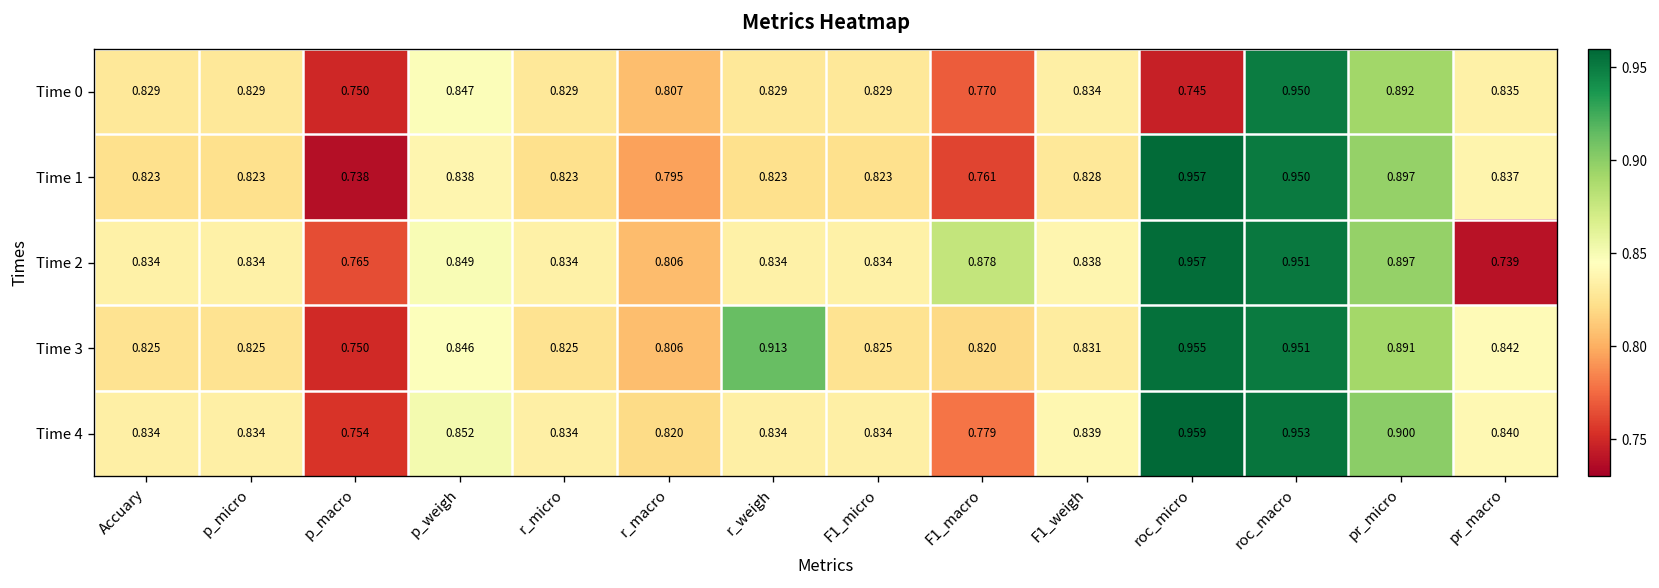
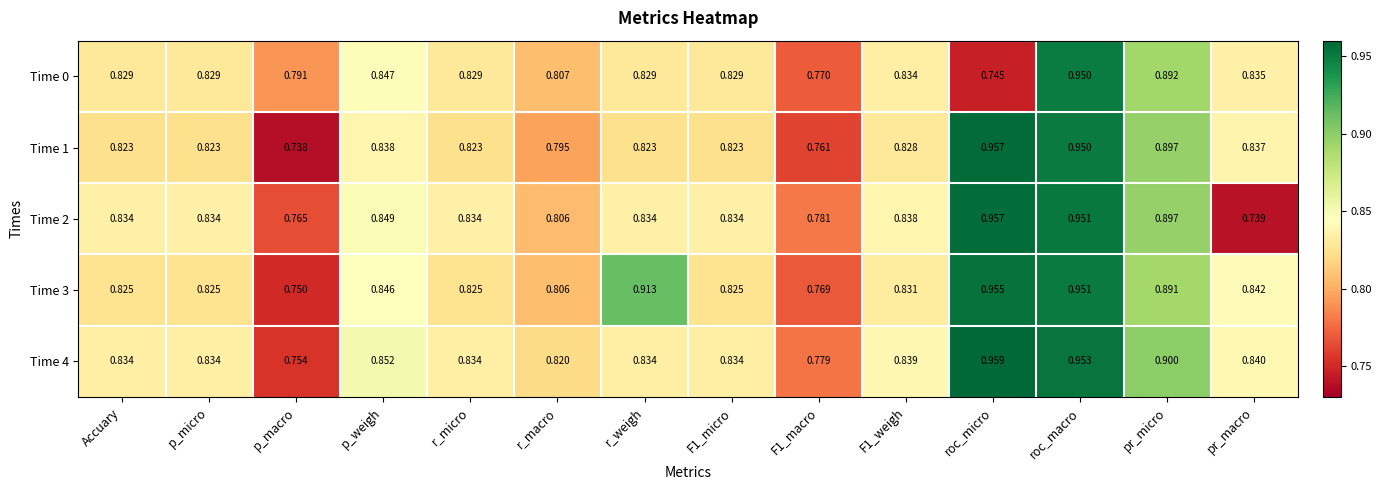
Time 0, p_macro: 0.750 -> 0.791
Time 2, F1_macro: 0.878 -> 0.781
Time 3, F1_macro: 0.820 -> 0.769
